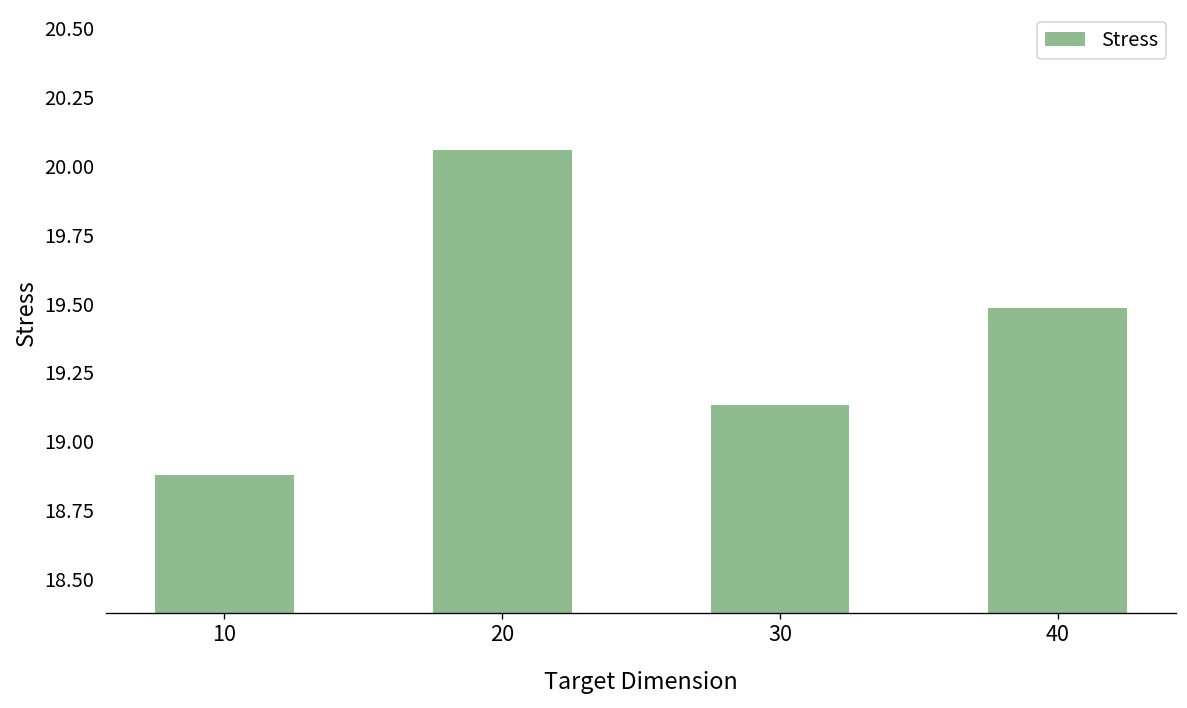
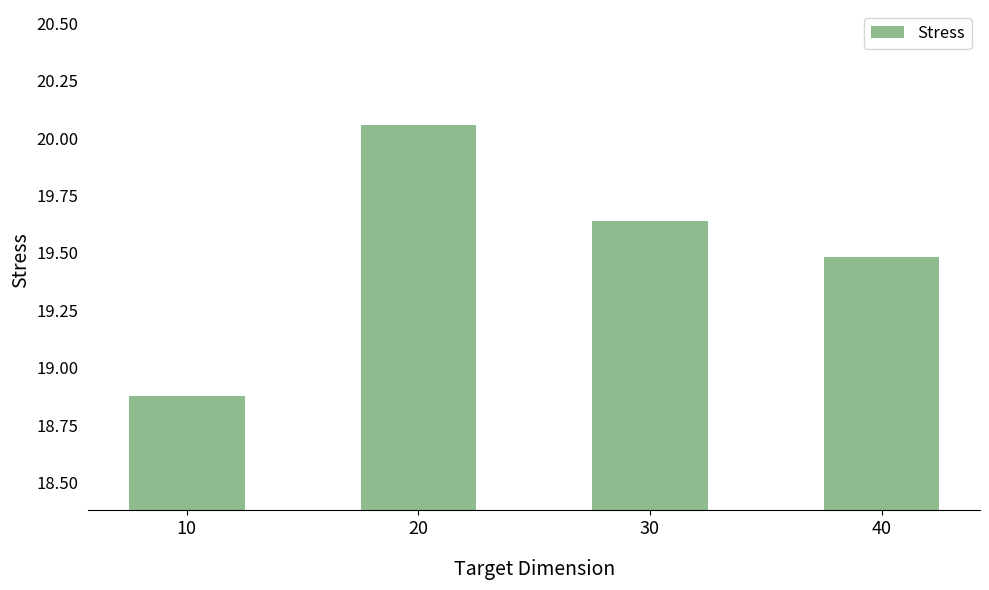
30: 19.13 -> 19.64
